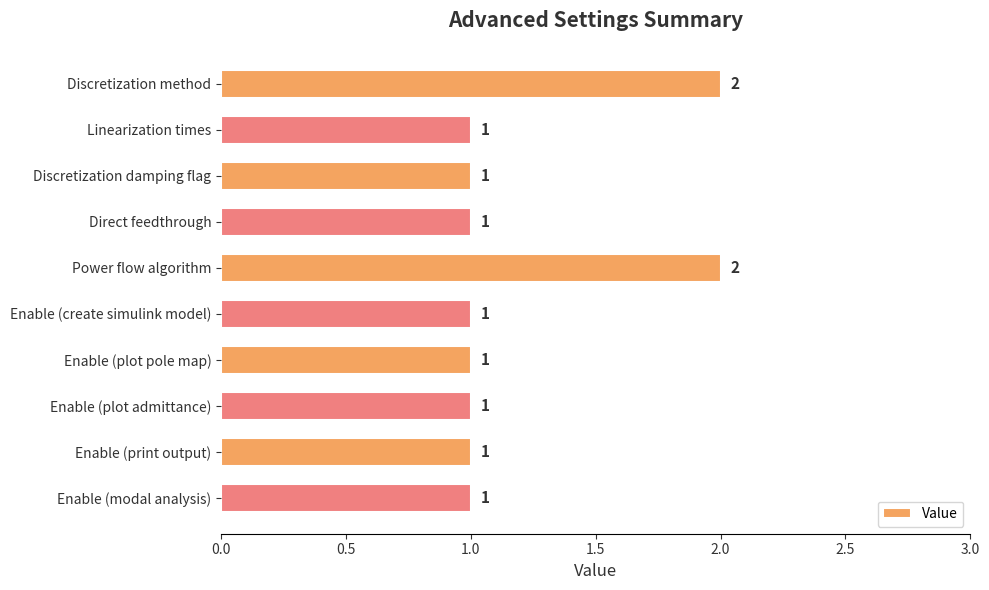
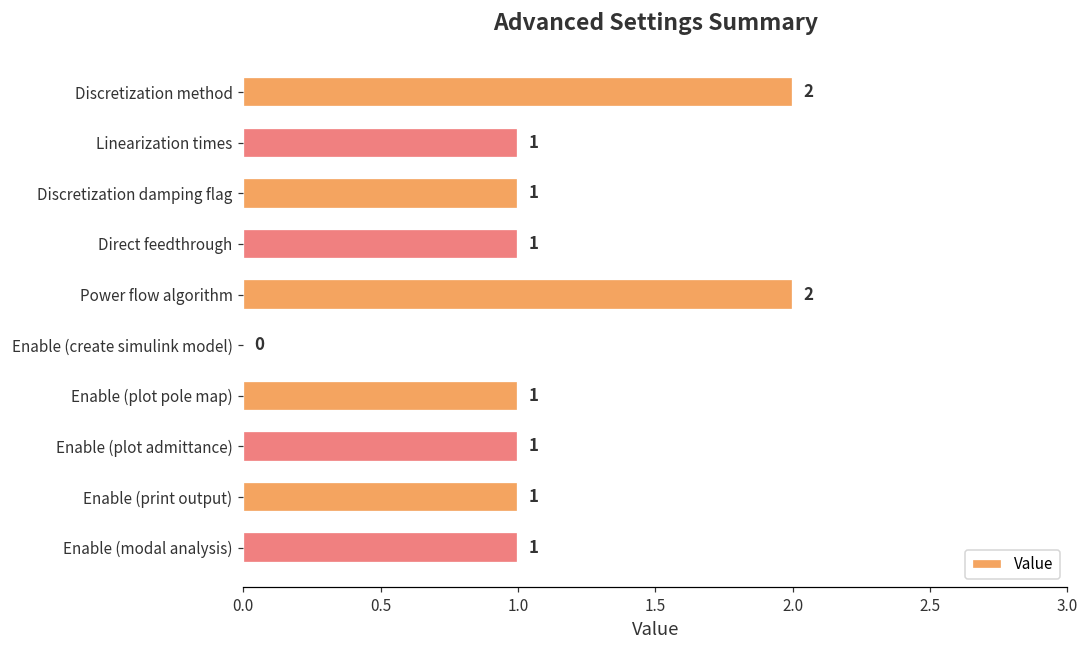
Enable (create simulink model): 1 -> 0
